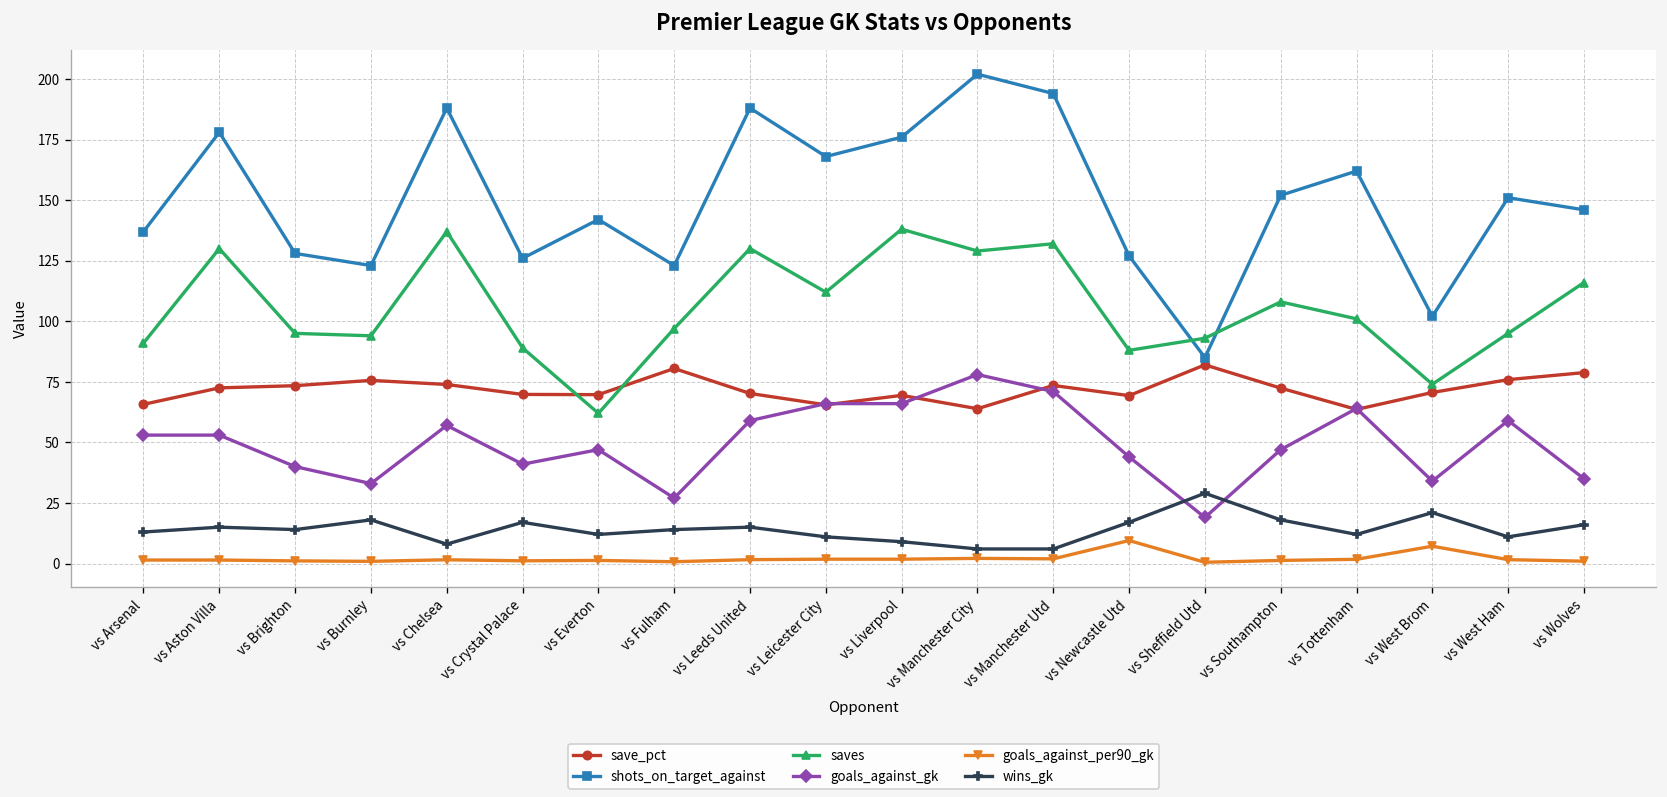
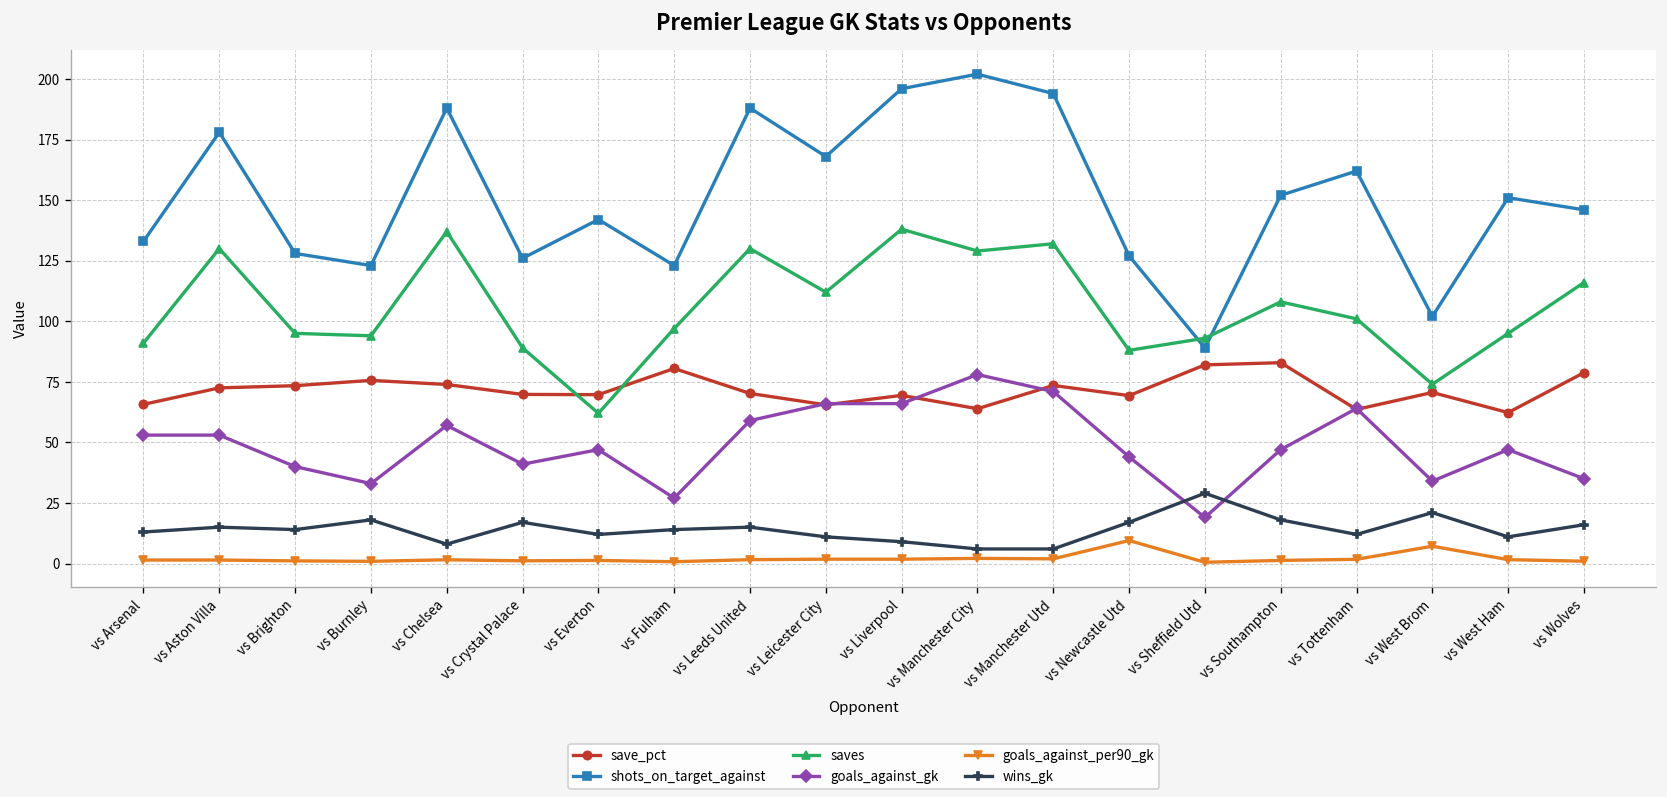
shots_on_target_against, vs Arsenal: 137 -> 133
shots_on_target_against, vs Liverpool: 176 -> 196
shots_on_target_against, vs Sheffield Utd: 85 -> 89
save_pct, vs Southampton: 72 -> 83
save_pct, vs West Ham: 76 -> 62
goals_against_gk, vs West Ham: 59 -> 47
